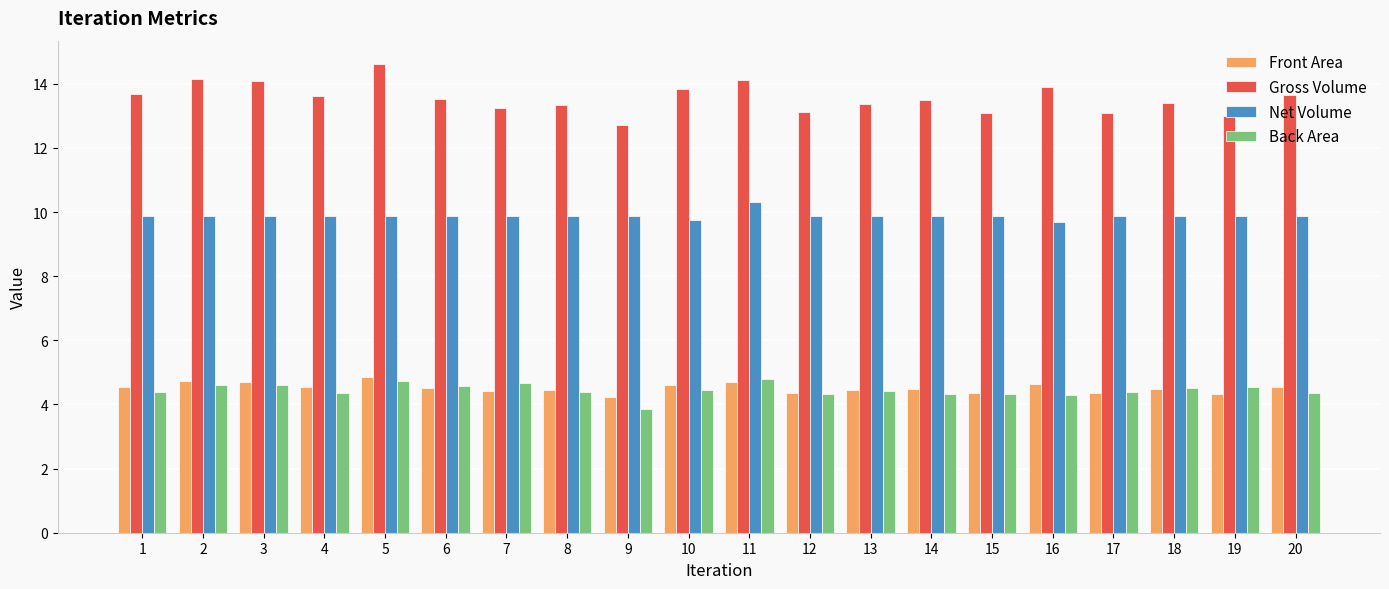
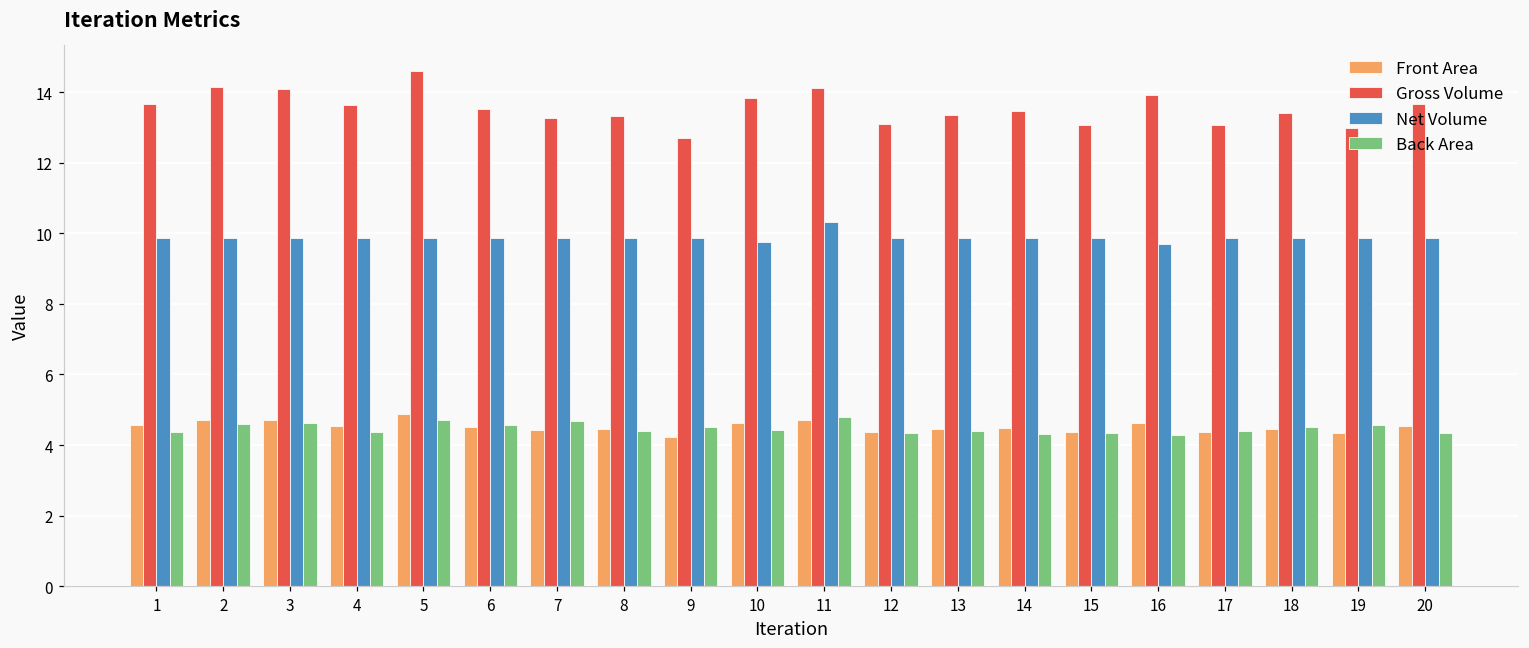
Back Area, 9: 3.9 -> 4.5
